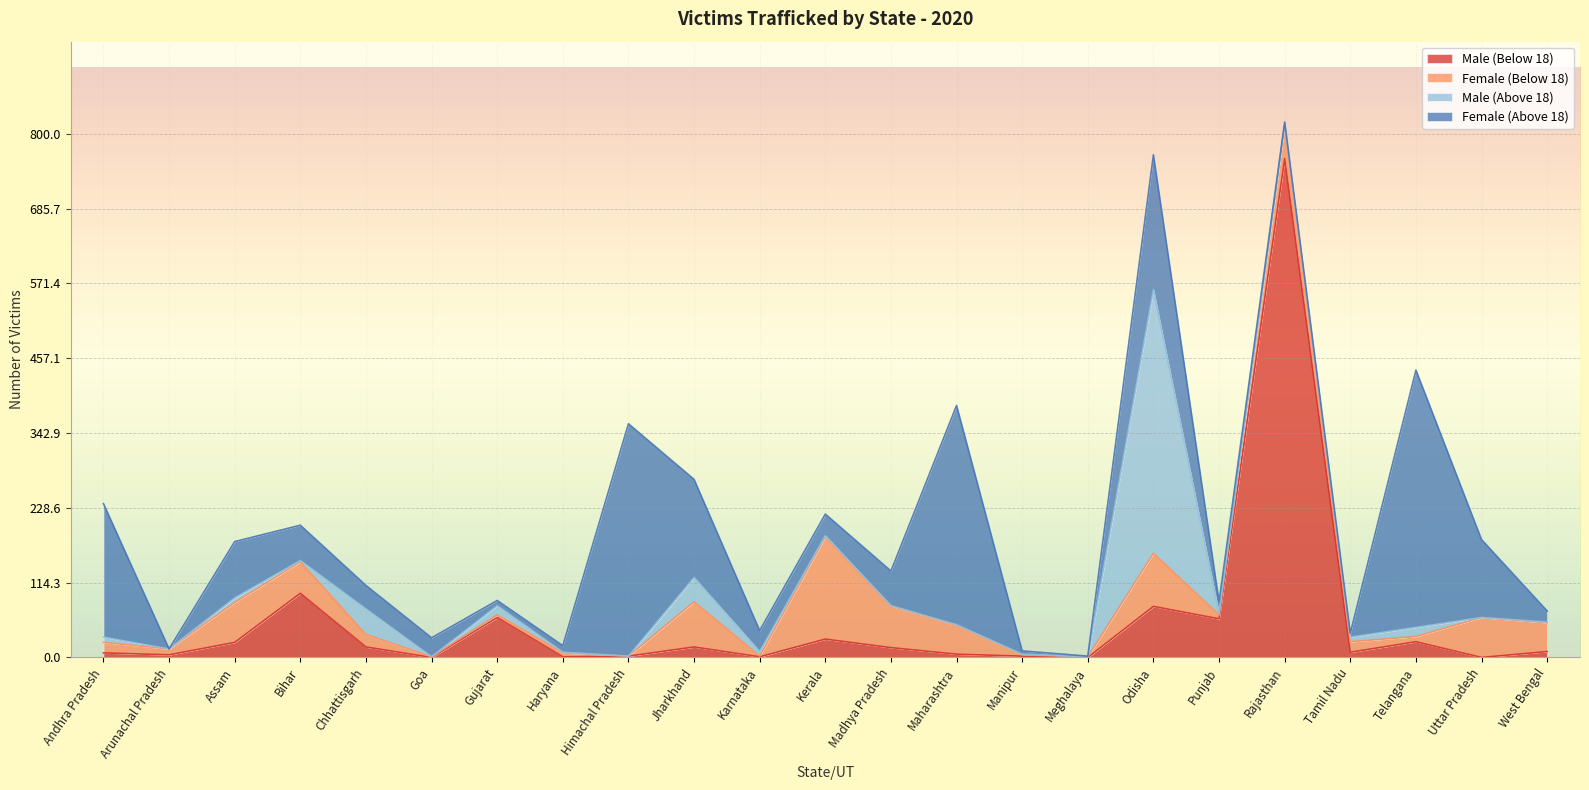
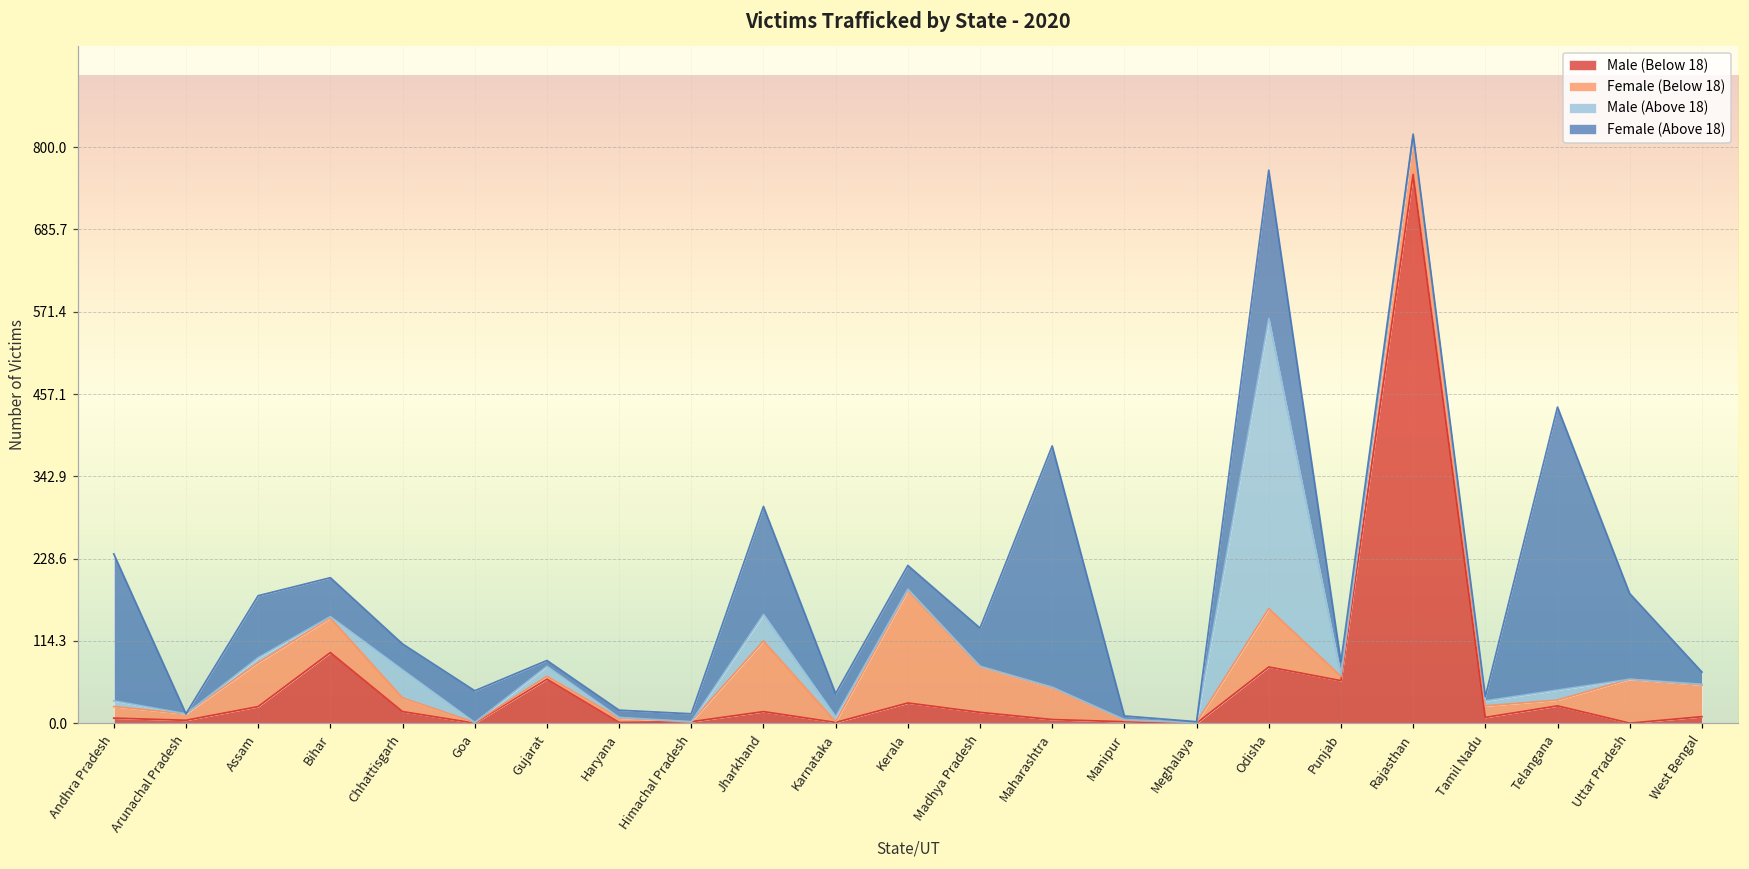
Female (Above 18), Goa: 30 -> 40
Female (Above 18), Himachal Pradesh: 360 -> 10
Female (Below 18), Jharkhand: 70 -> 100
